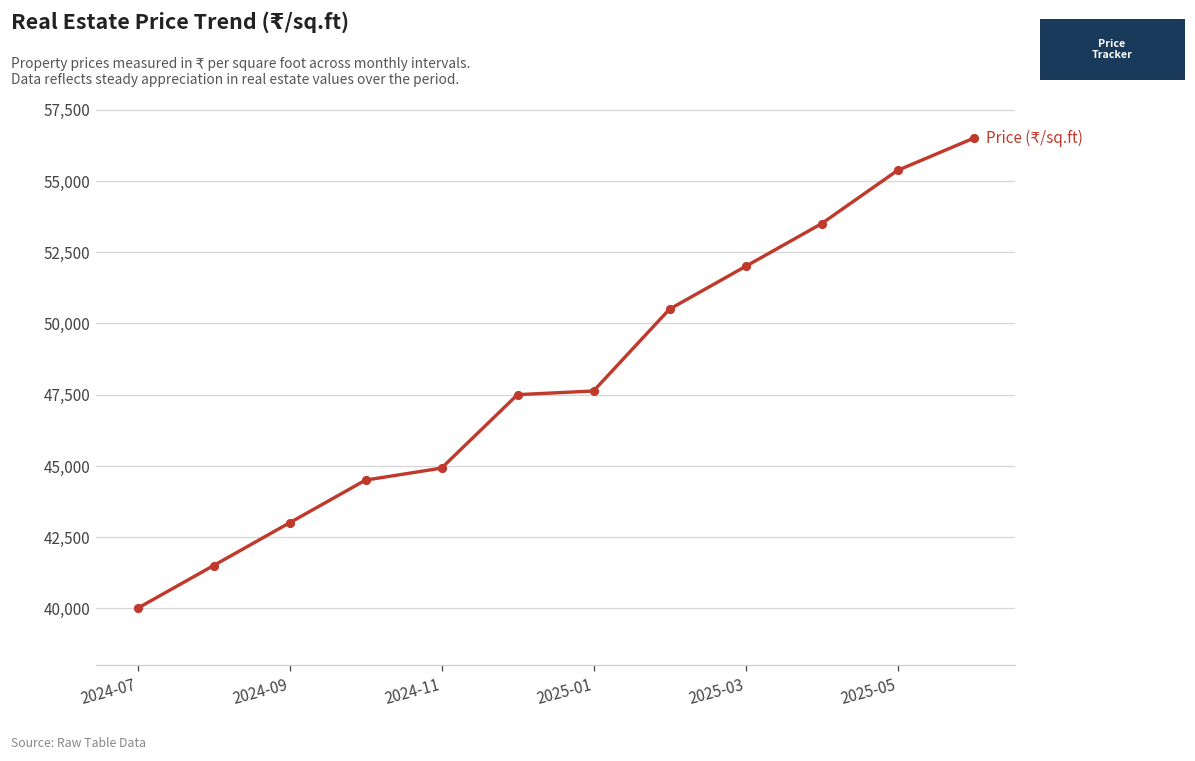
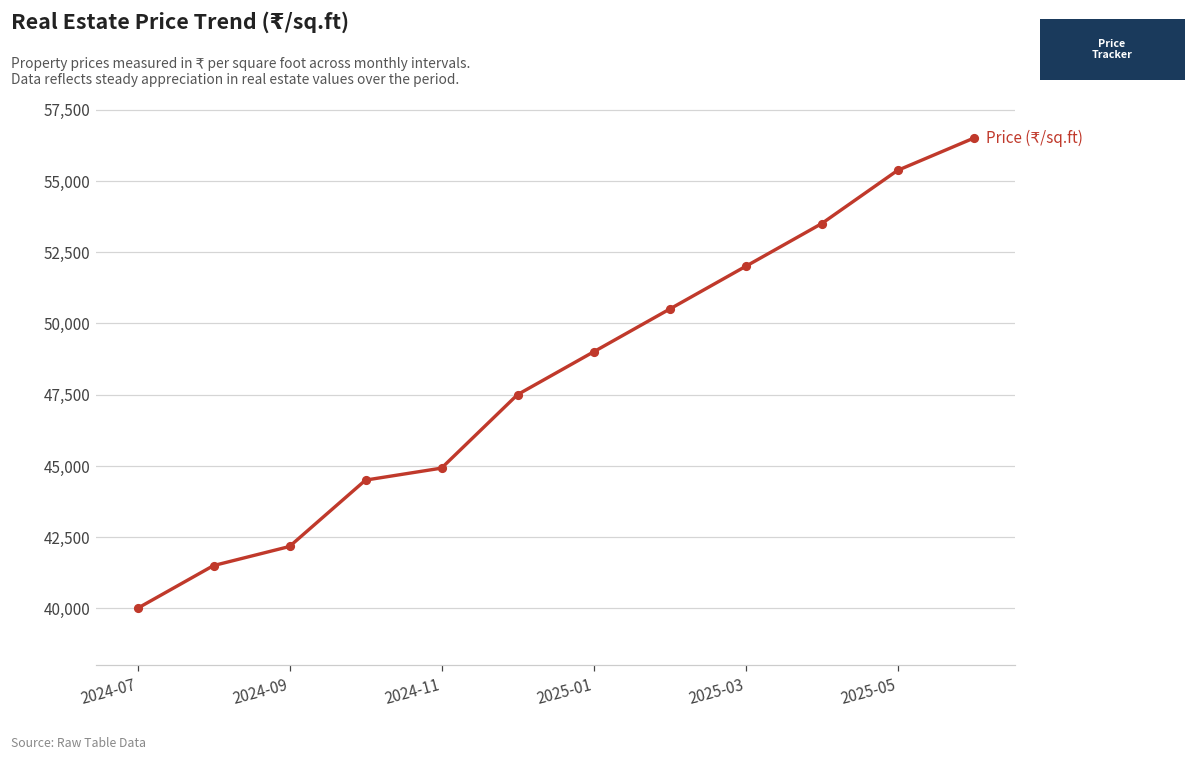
2024-09: 43,000 -> 42,200
2025-01: 47,600 -> 49,000
